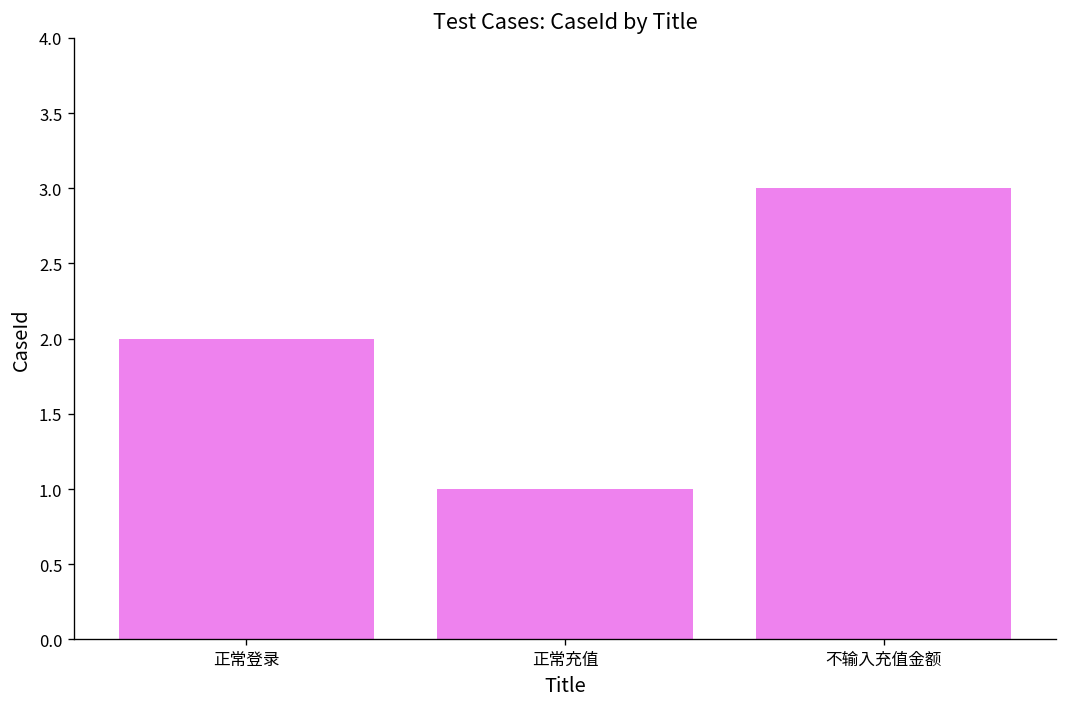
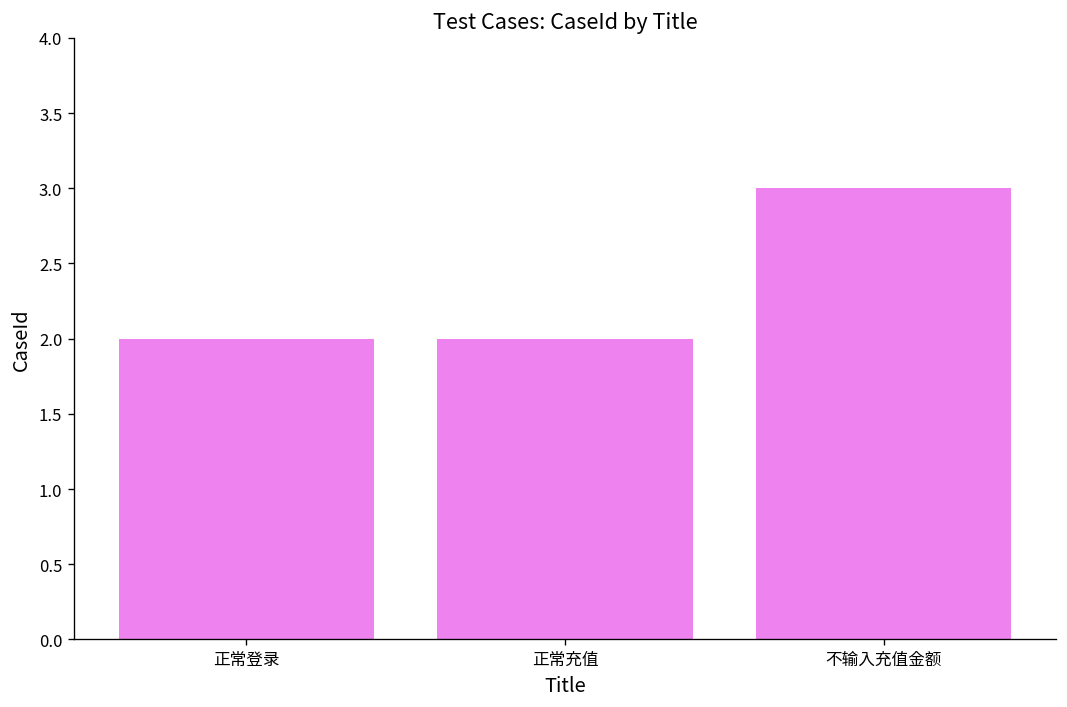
正常充值: 1 -> 2
